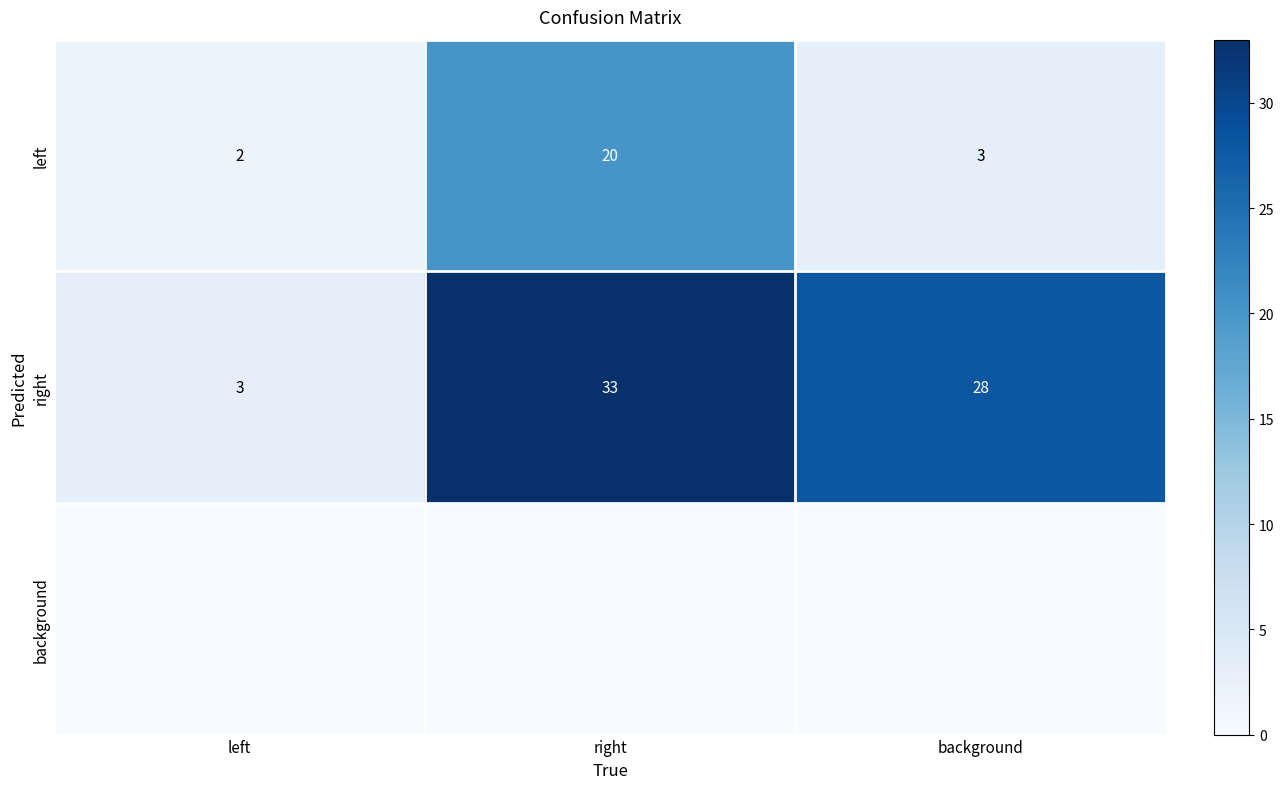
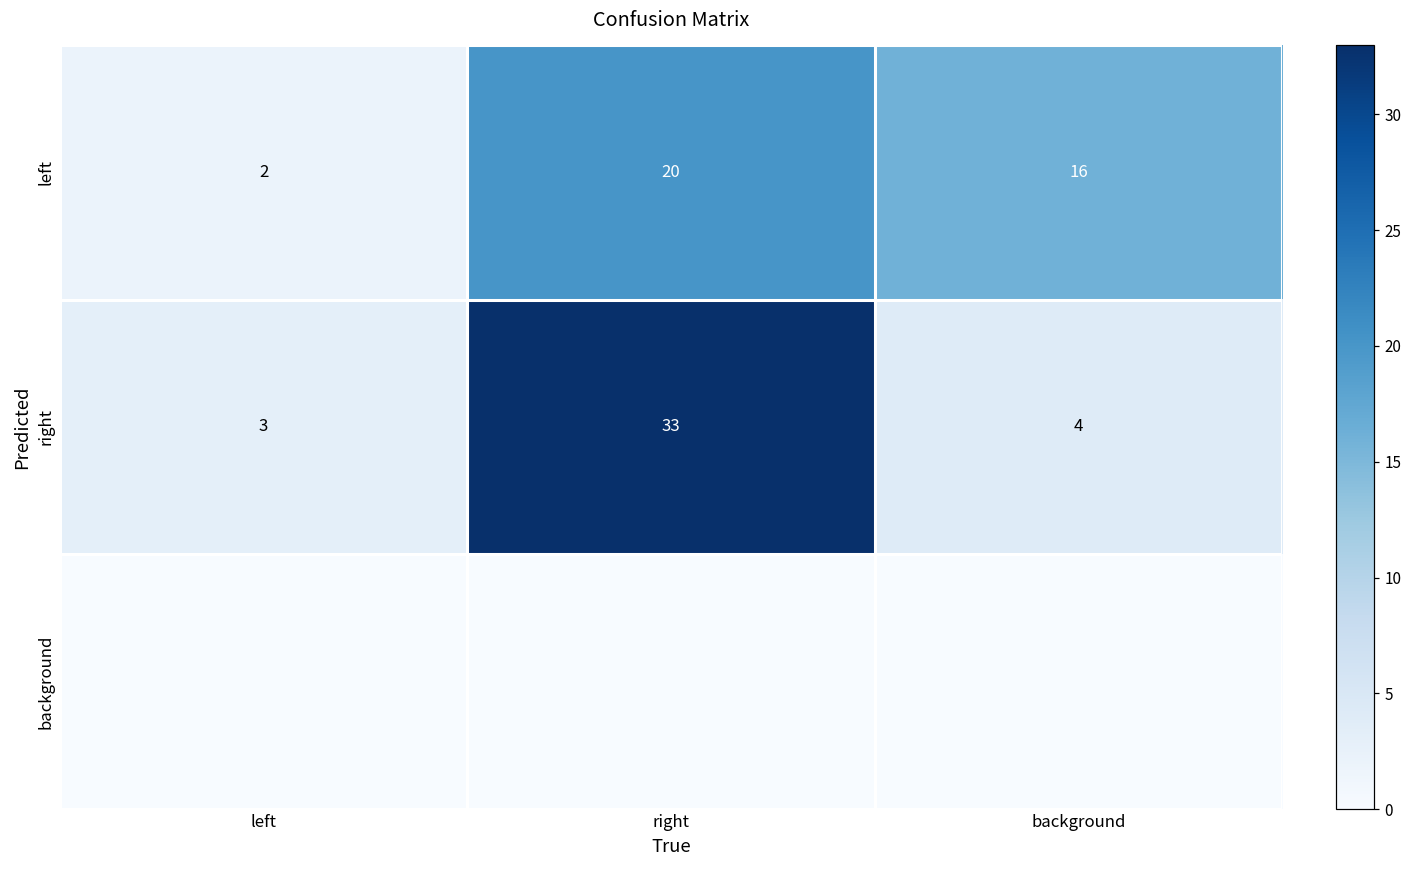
left, background: 3 -> 16
right, background: 28 -> 4
